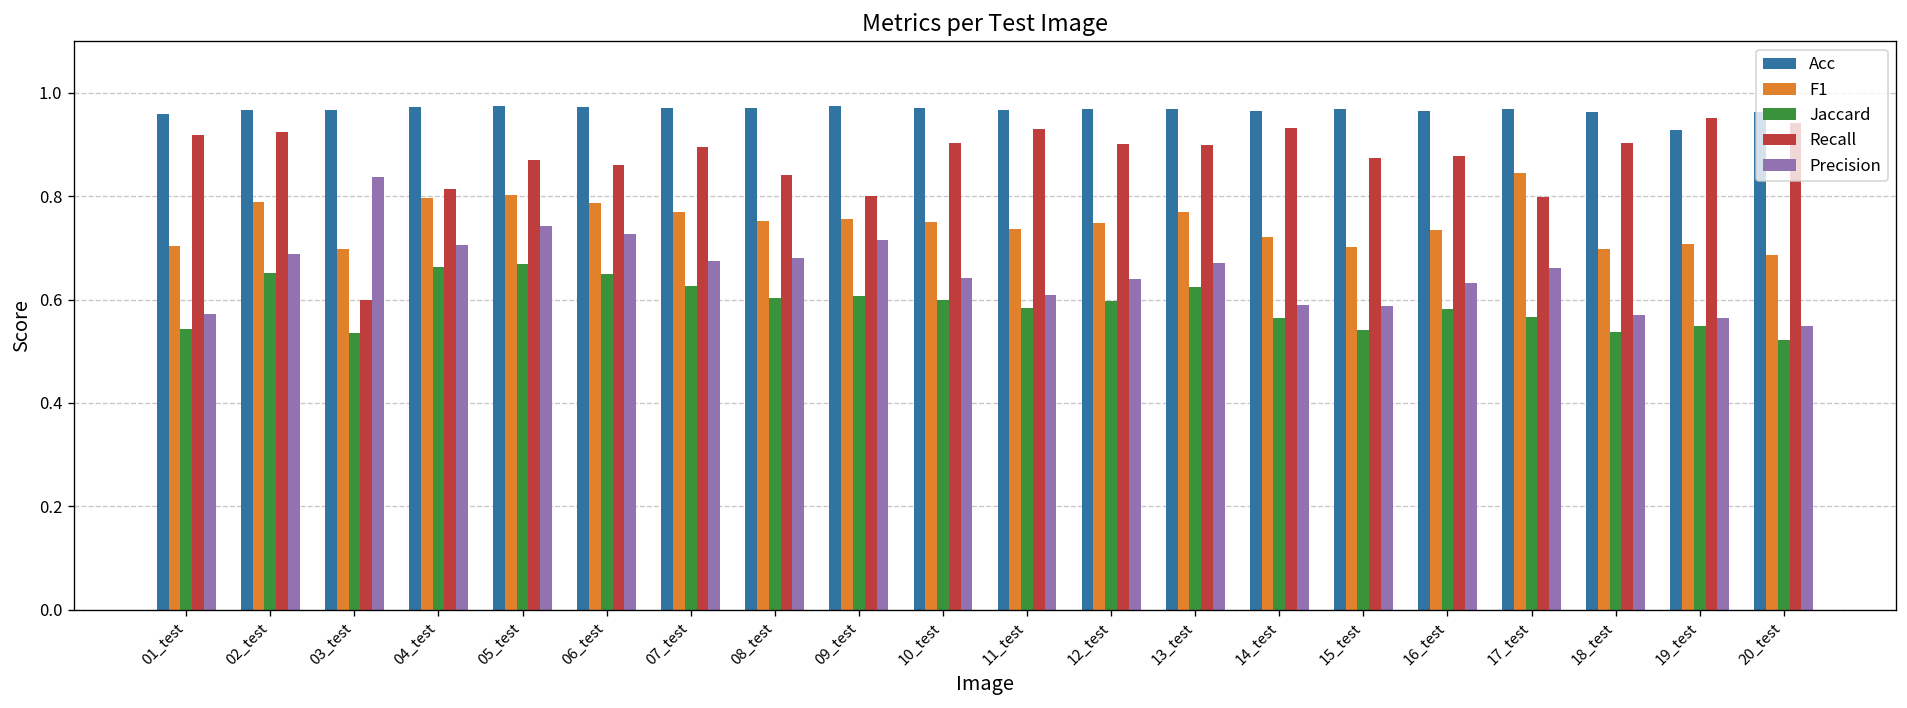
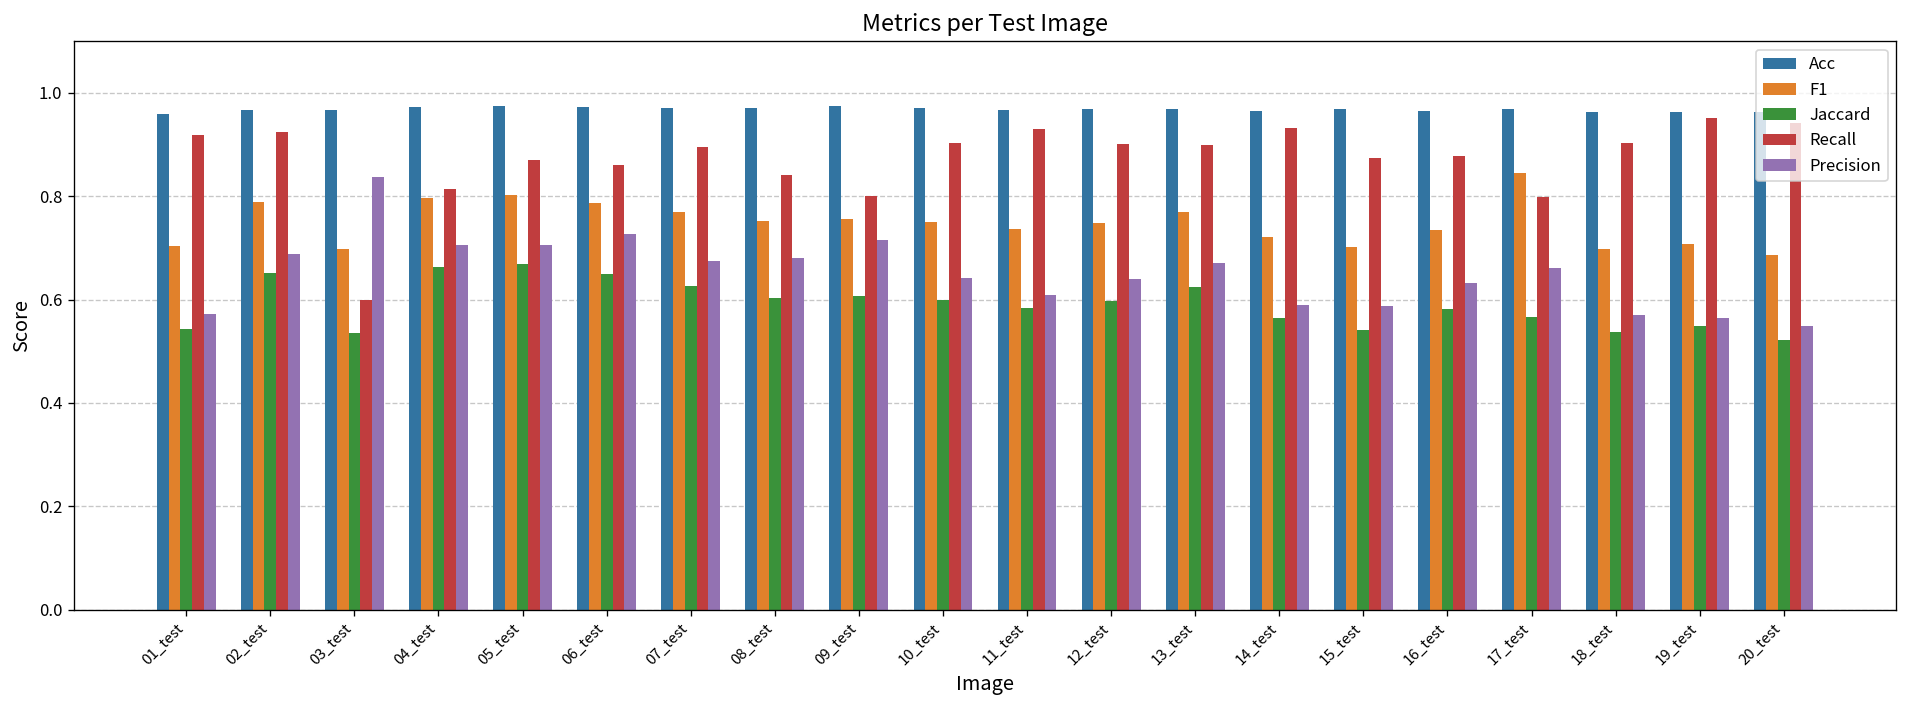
Precision, 05_test: 0.74 -> 0.71
Acc, 19_test: 0.93 -> 0.96
